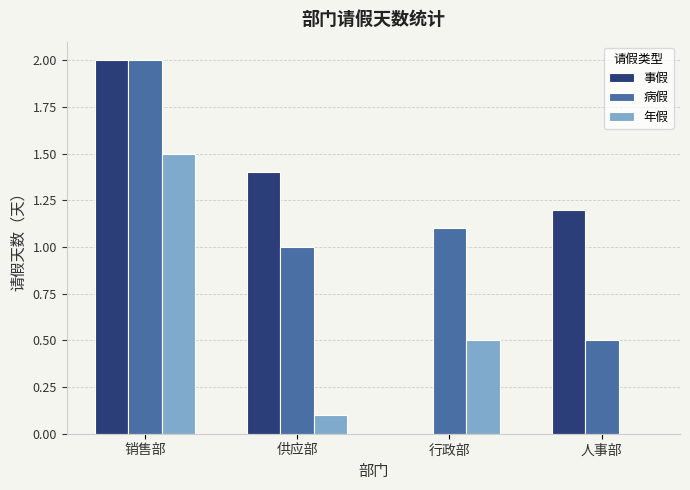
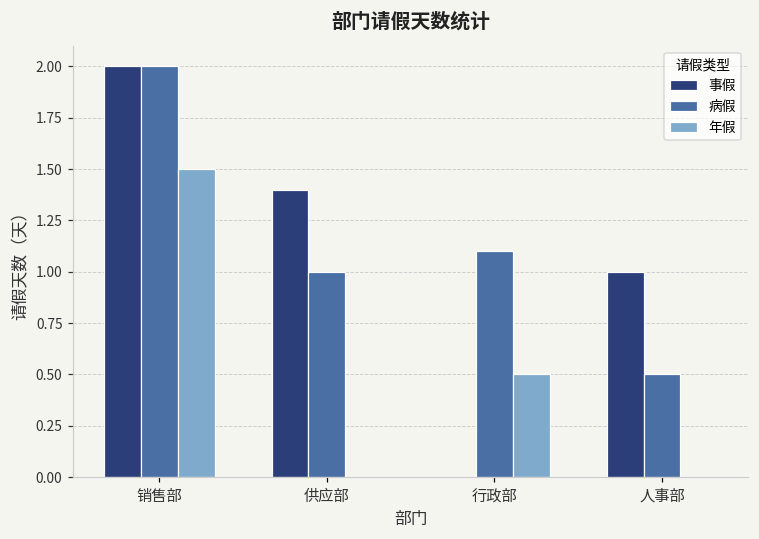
年假, 供应部: 0.1 -> 0.0
事假, 人事部: 1.2 -> 1.0
